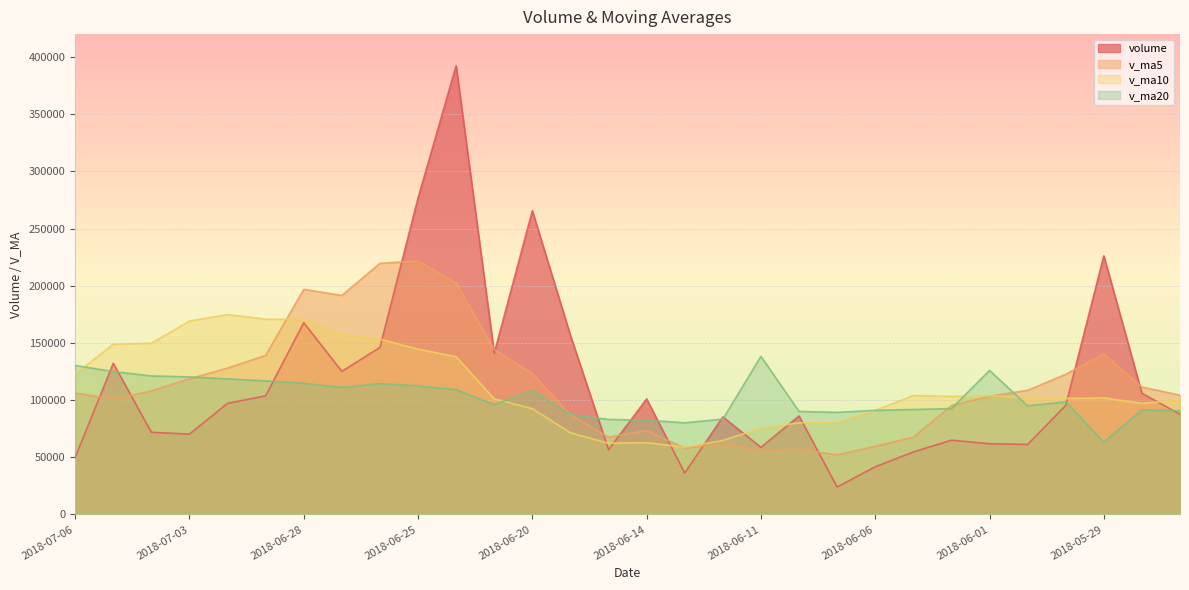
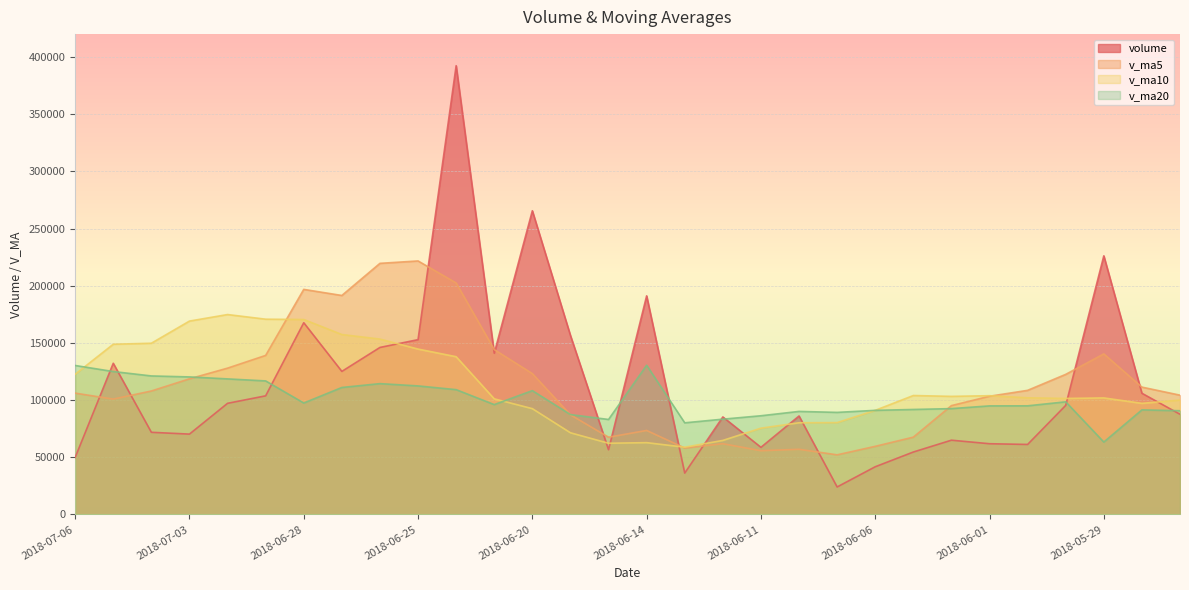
v_ma20, 2018-06-28: 115000 -> 97000
volume, 2018-06-25: 277000 -> 153000
volume, 2018-06-14: 101000 -> 191000
v_ma20, 2018-06-14: 82000 -> 130000
v_ma20, 2018-06-11: 138000 -> 86000
v_ma20, 2018-06-01: 126000 -> 95000
